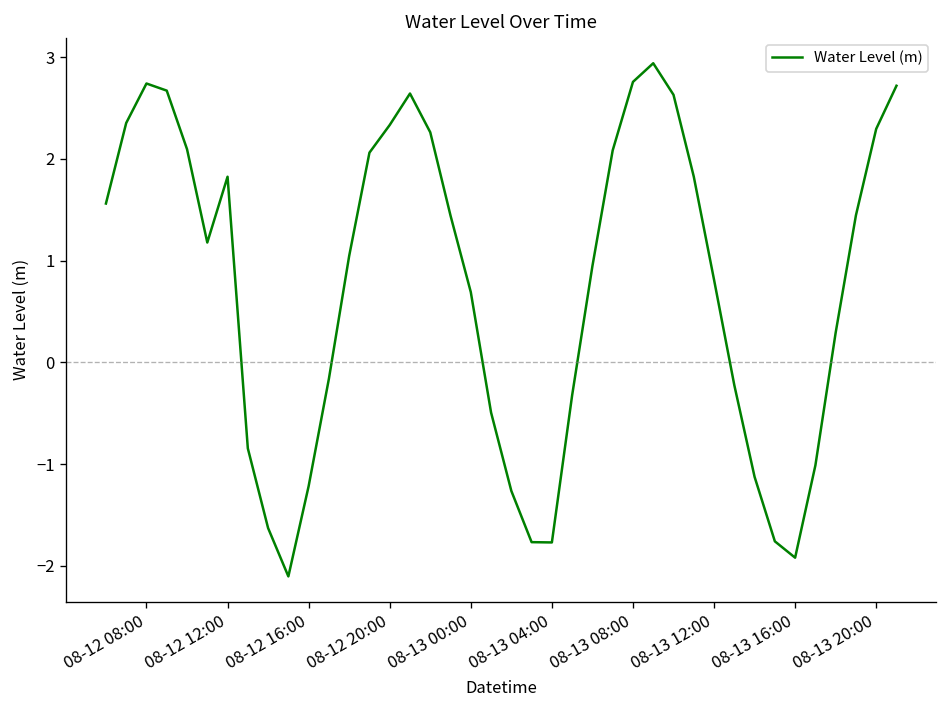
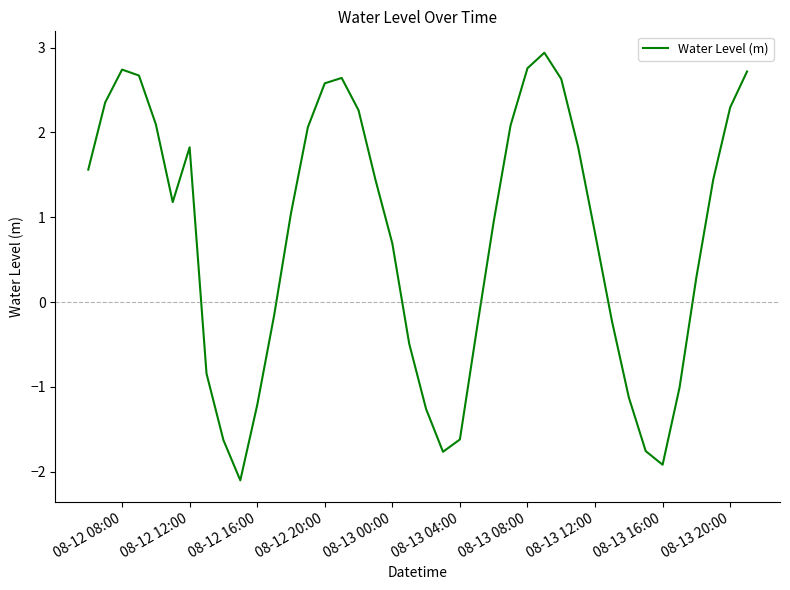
08-12 20:00: 2.3 -> 2.6
08-13 04:00: -1.8 -> -1.6
